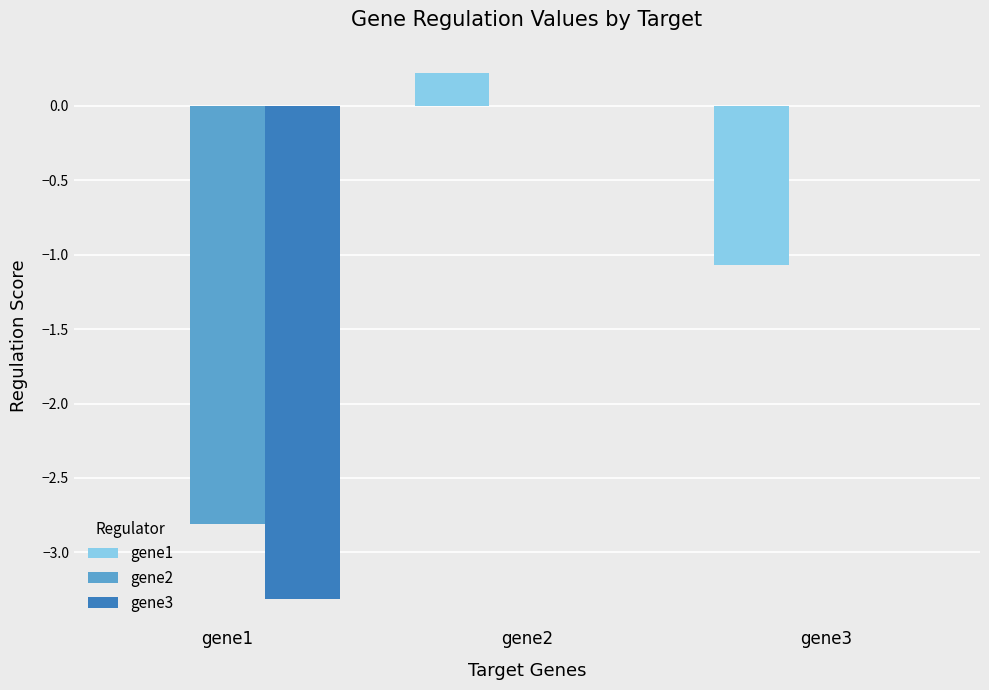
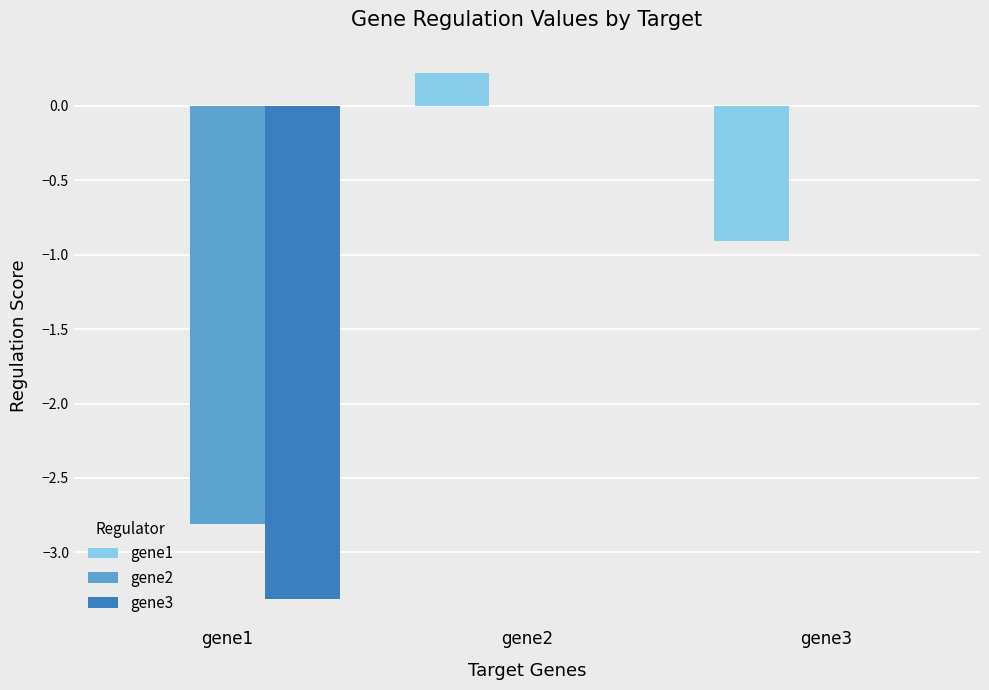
gene1, gene3: -1.07 -> -0.91
